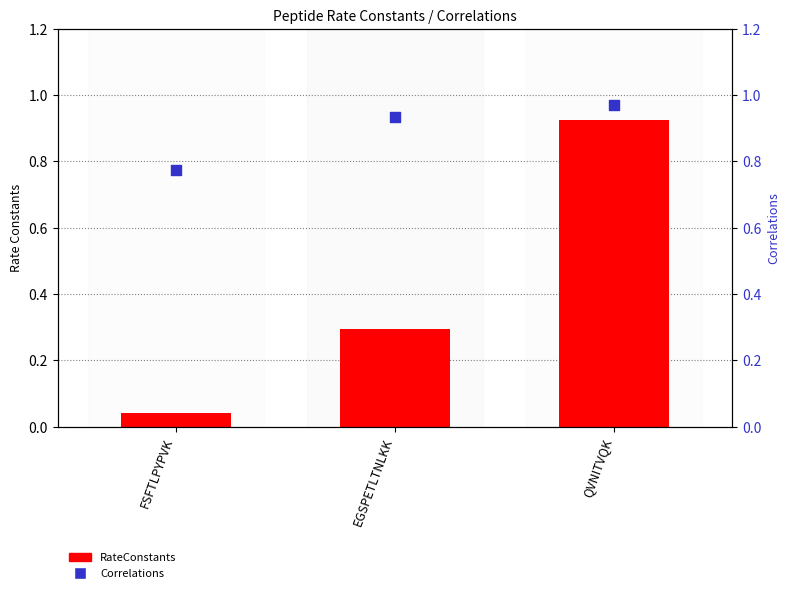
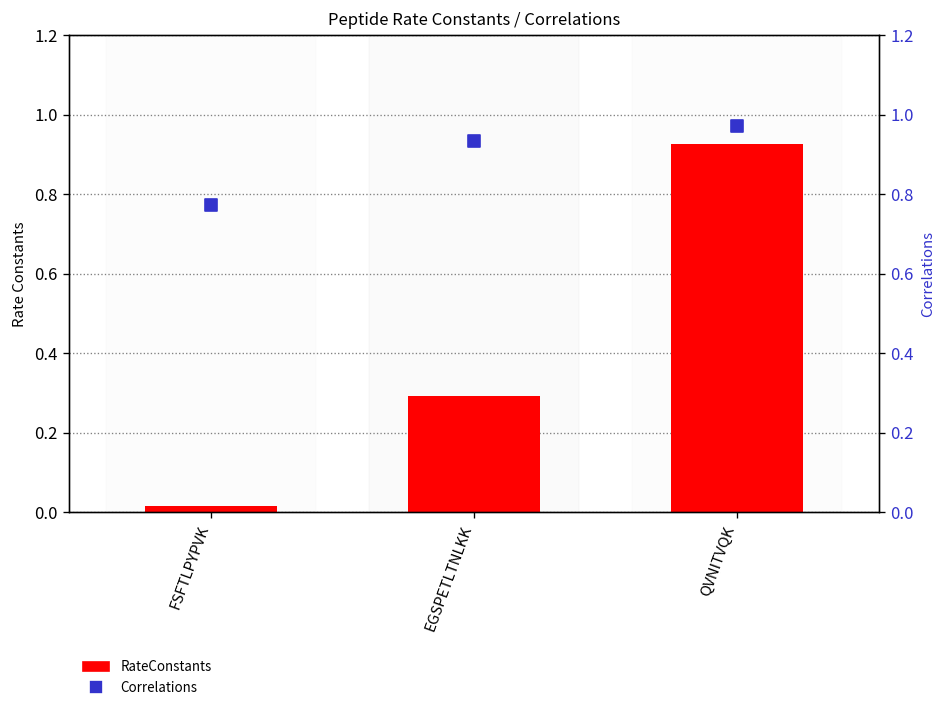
RateConstants, FSFTLPYPVK: 0.04 -> 0.02
